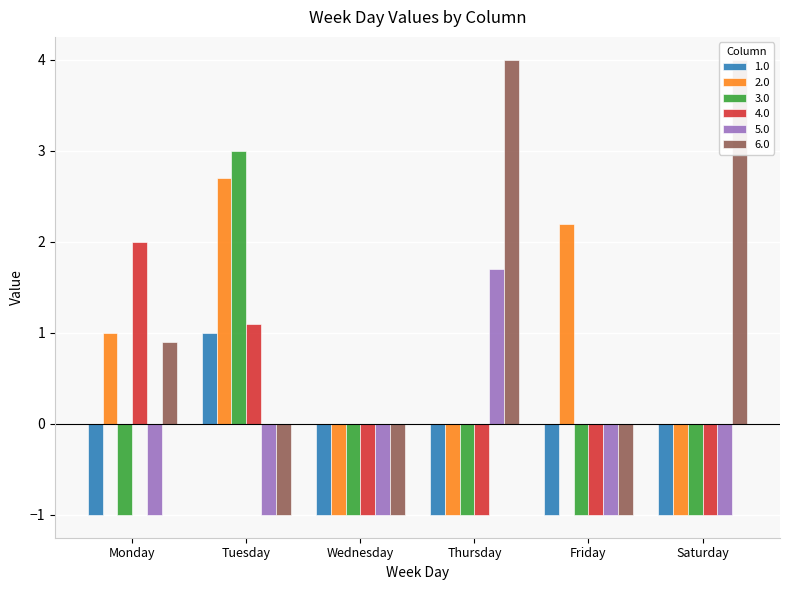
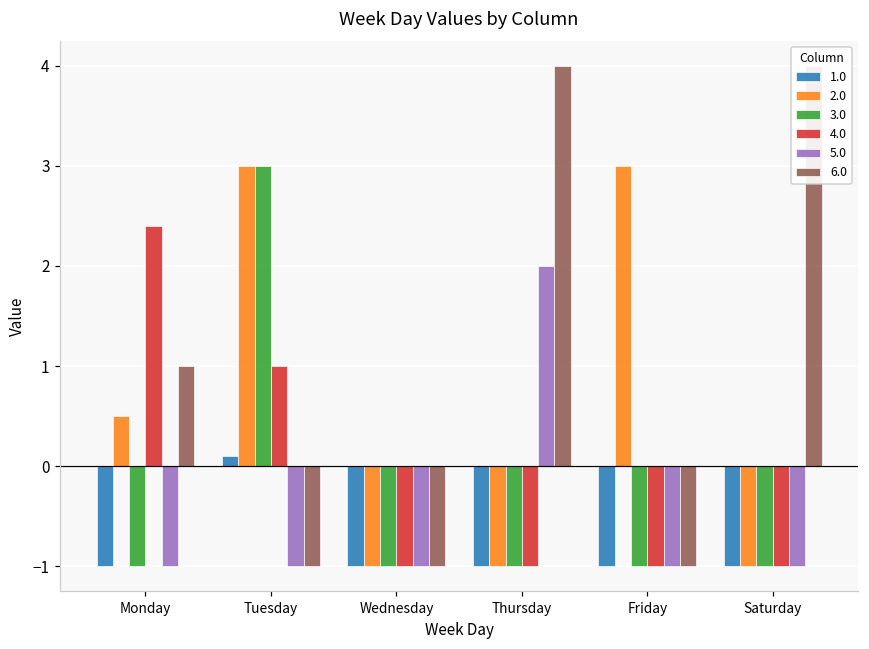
2.0, Monday: 1.0 -> 0.5
4.0, Monday: 2.0 -> 2.4
6.0, Monday: 0.9 -> 1.0
1.0, Tuesday: 1.0 -> 0.1
2.0, Tuesday: 2.7 -> 3.0
4.0, Tuesday: 1.1 -> 1.0
5.0, Thursday: 1.7 -> 2.0
2.0, Friday: 2.2 -> 3.0
